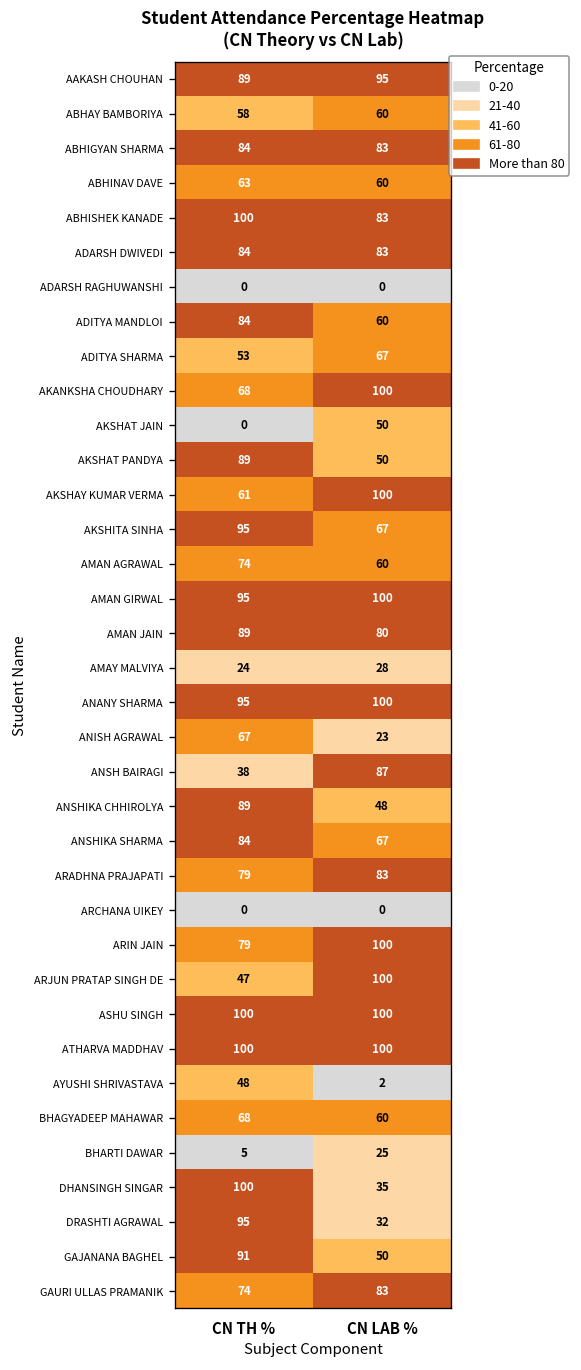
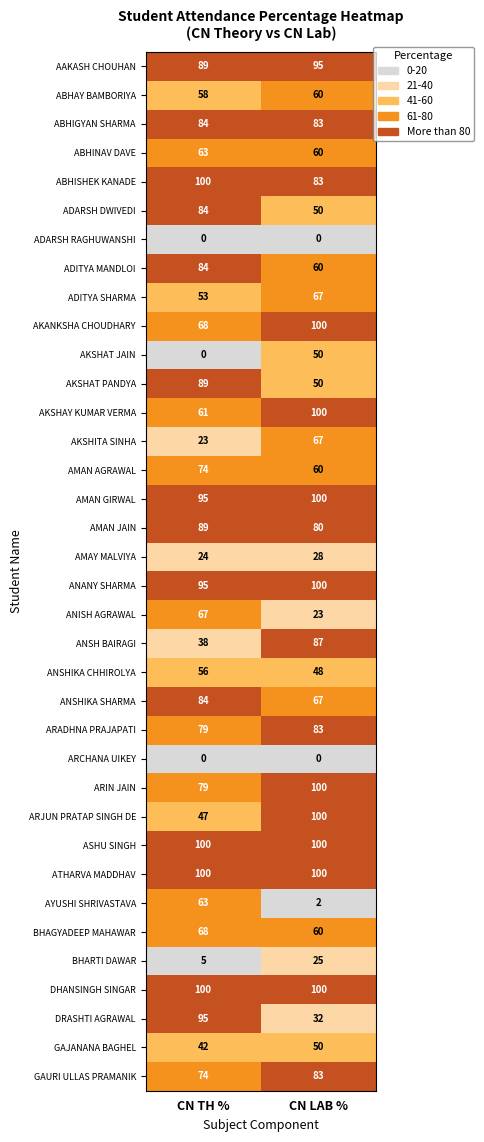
ADARSH DWIVEDI, CN LAB %: 83 -> 50
AKSHITA SINHA, CN TH %: 95 -> 23
ANSHIKA CHHIROLYA, CN TH %: 89 -> 56
AYUSHI SHRIVASTAVA, CN TH %: 48 -> 63
DHANSINGH SINGAR, CN LAB %: 35 -> 100
GAJANANA BAGHEL, CN TH %: 91 -> 42
